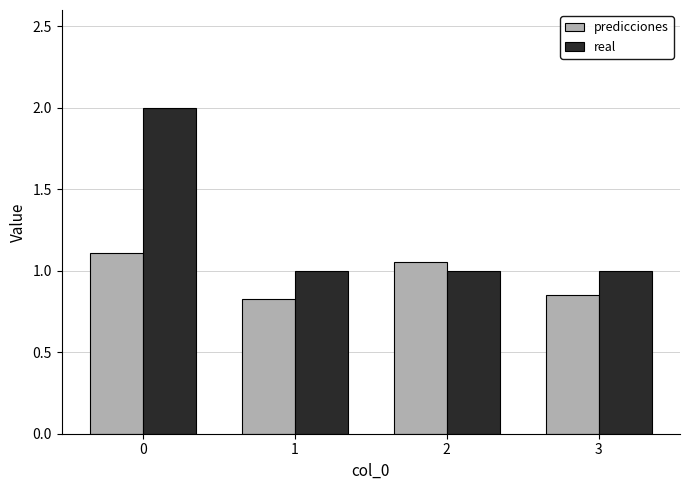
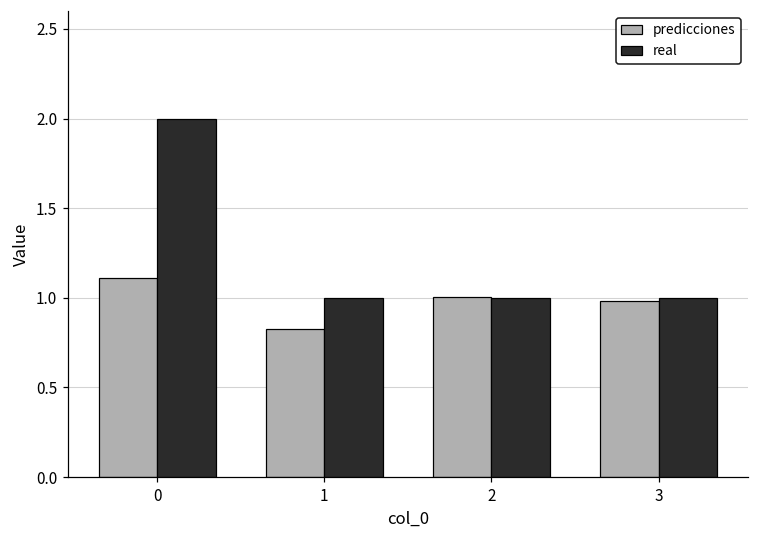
predicciones, 2: 1.06 -> 1.00
predicciones, 3: 0.85 -> 0.98
